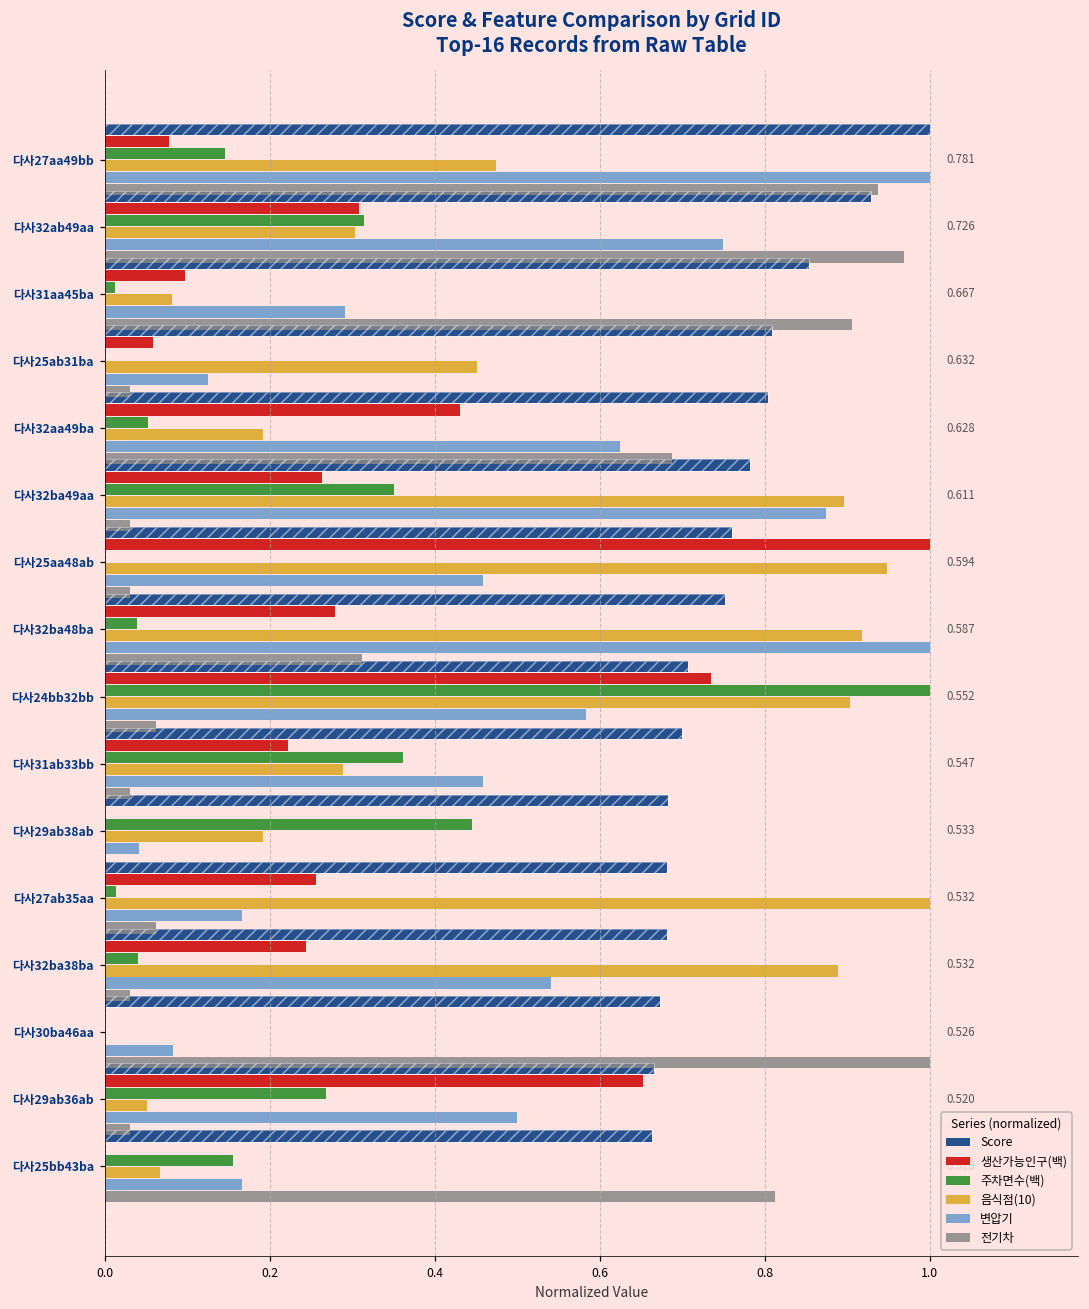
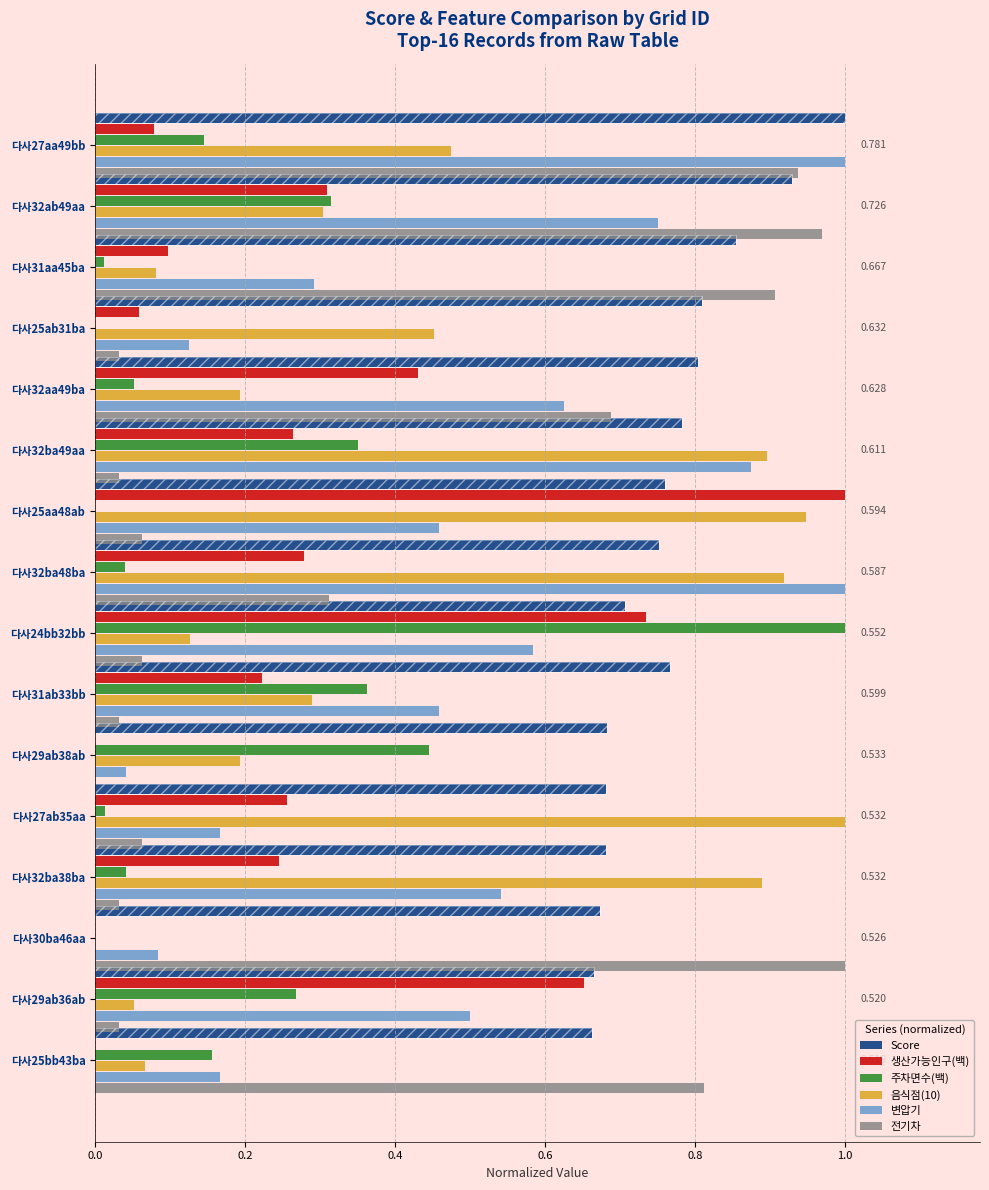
전기차, 다사25aa48ab: 0.03 -> 0.06
음식점(10), 다사24bb32bb: 0.90 -> 0.13
Score, 다사31ab33bb: 0.547 -> 0.599
